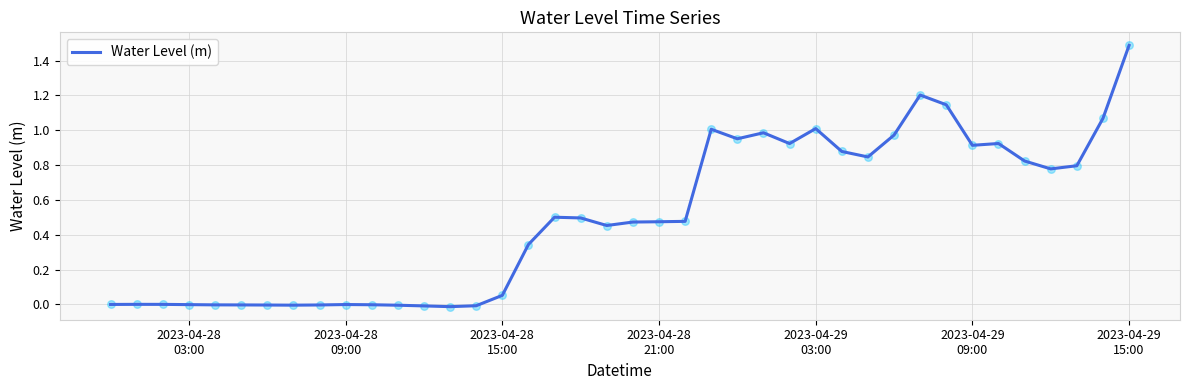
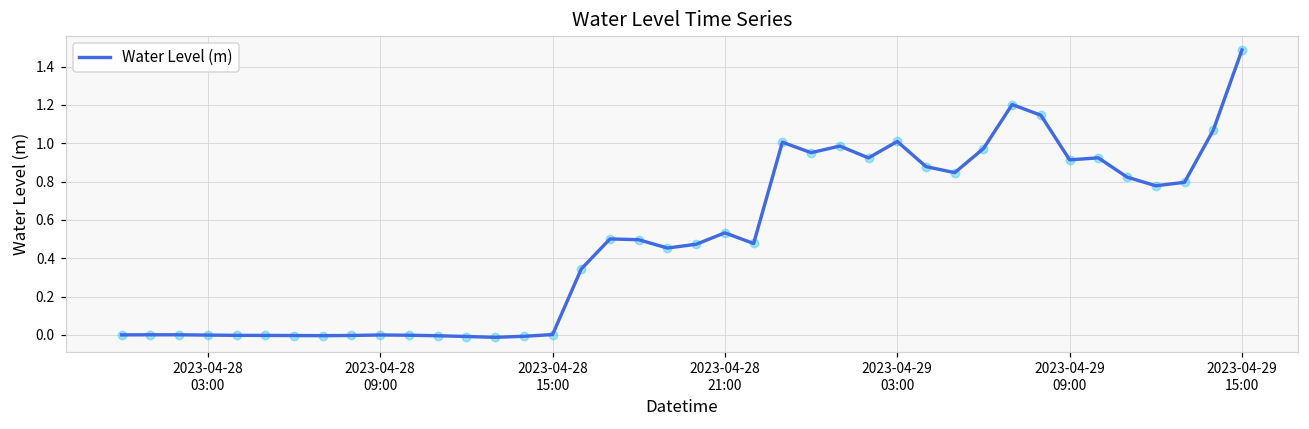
2023-04-28 15:00: 0.05 -> 0.00
2023-04-28 21:00: 0.47 -> 0.53
